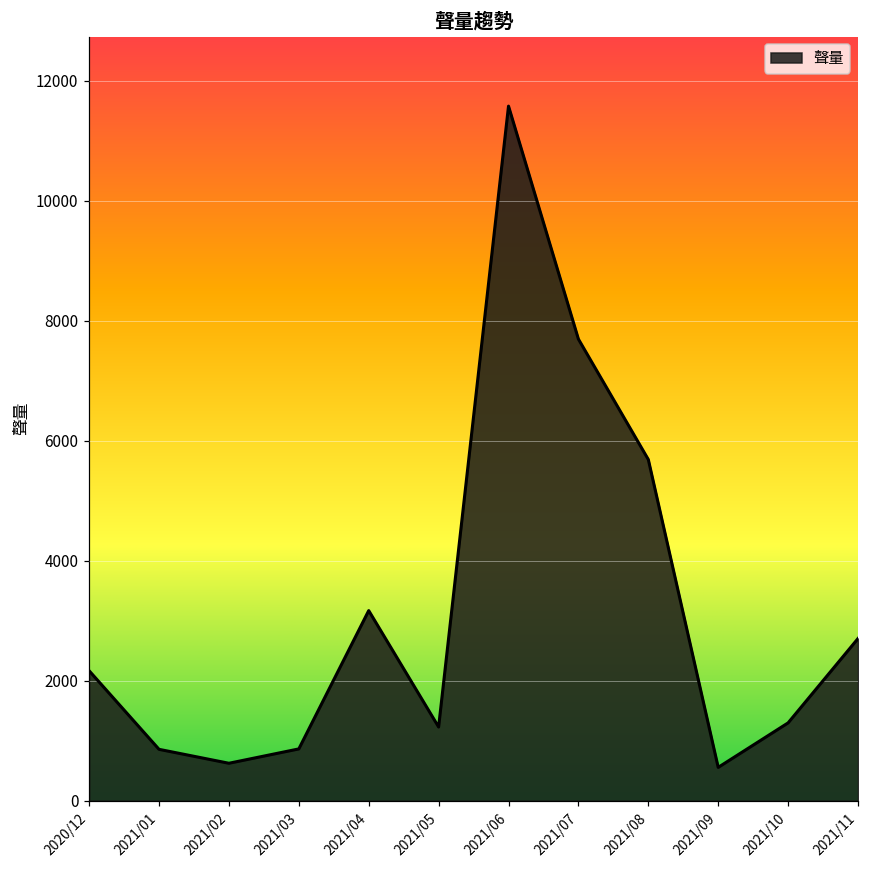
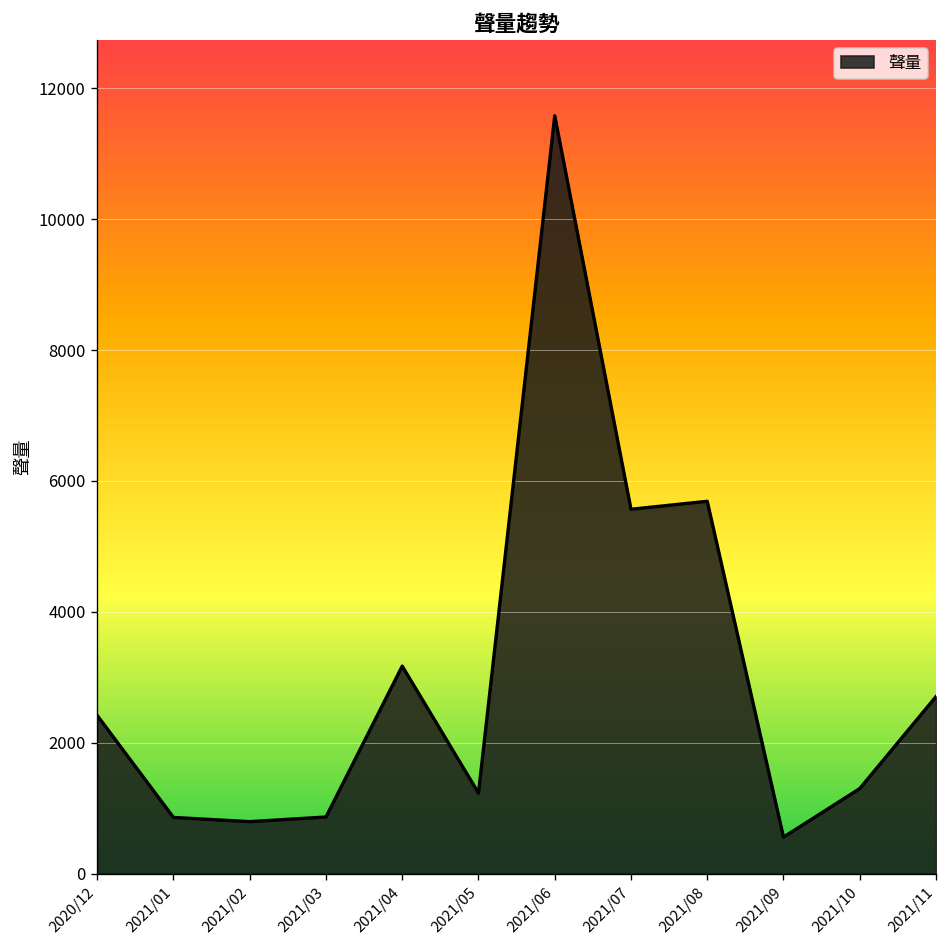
2020/12: 2200 -> 2400
2021/02: 600 -> 800
2021/07: 7700 -> 5600
